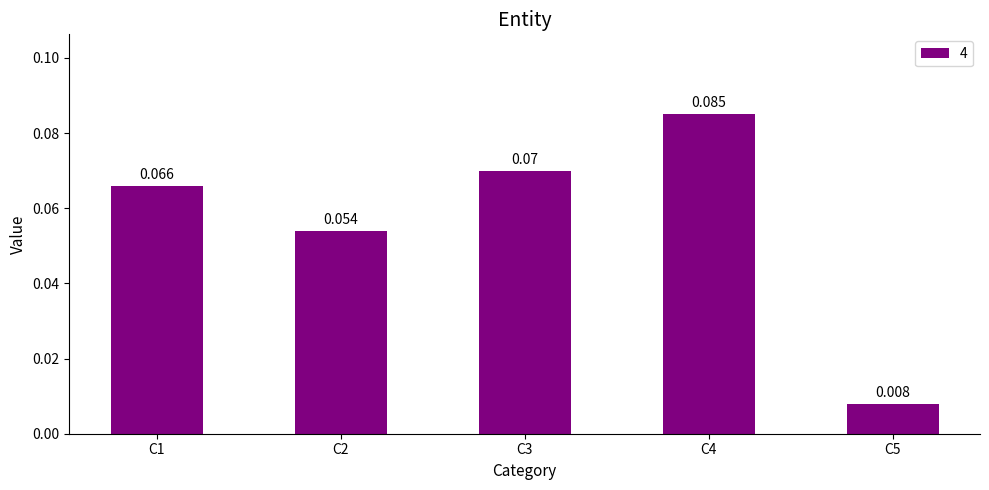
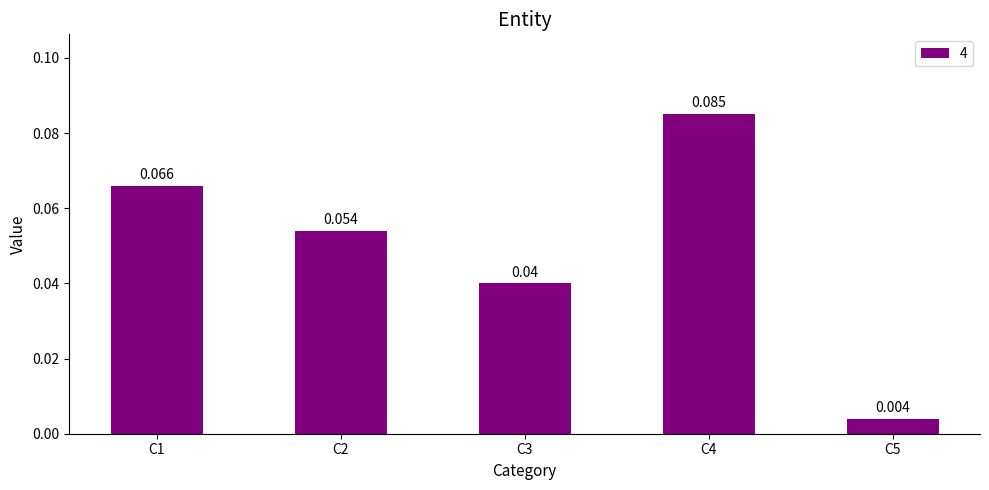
C3: 0.07 -> 0.04
C5: 0.008 -> 0.004
